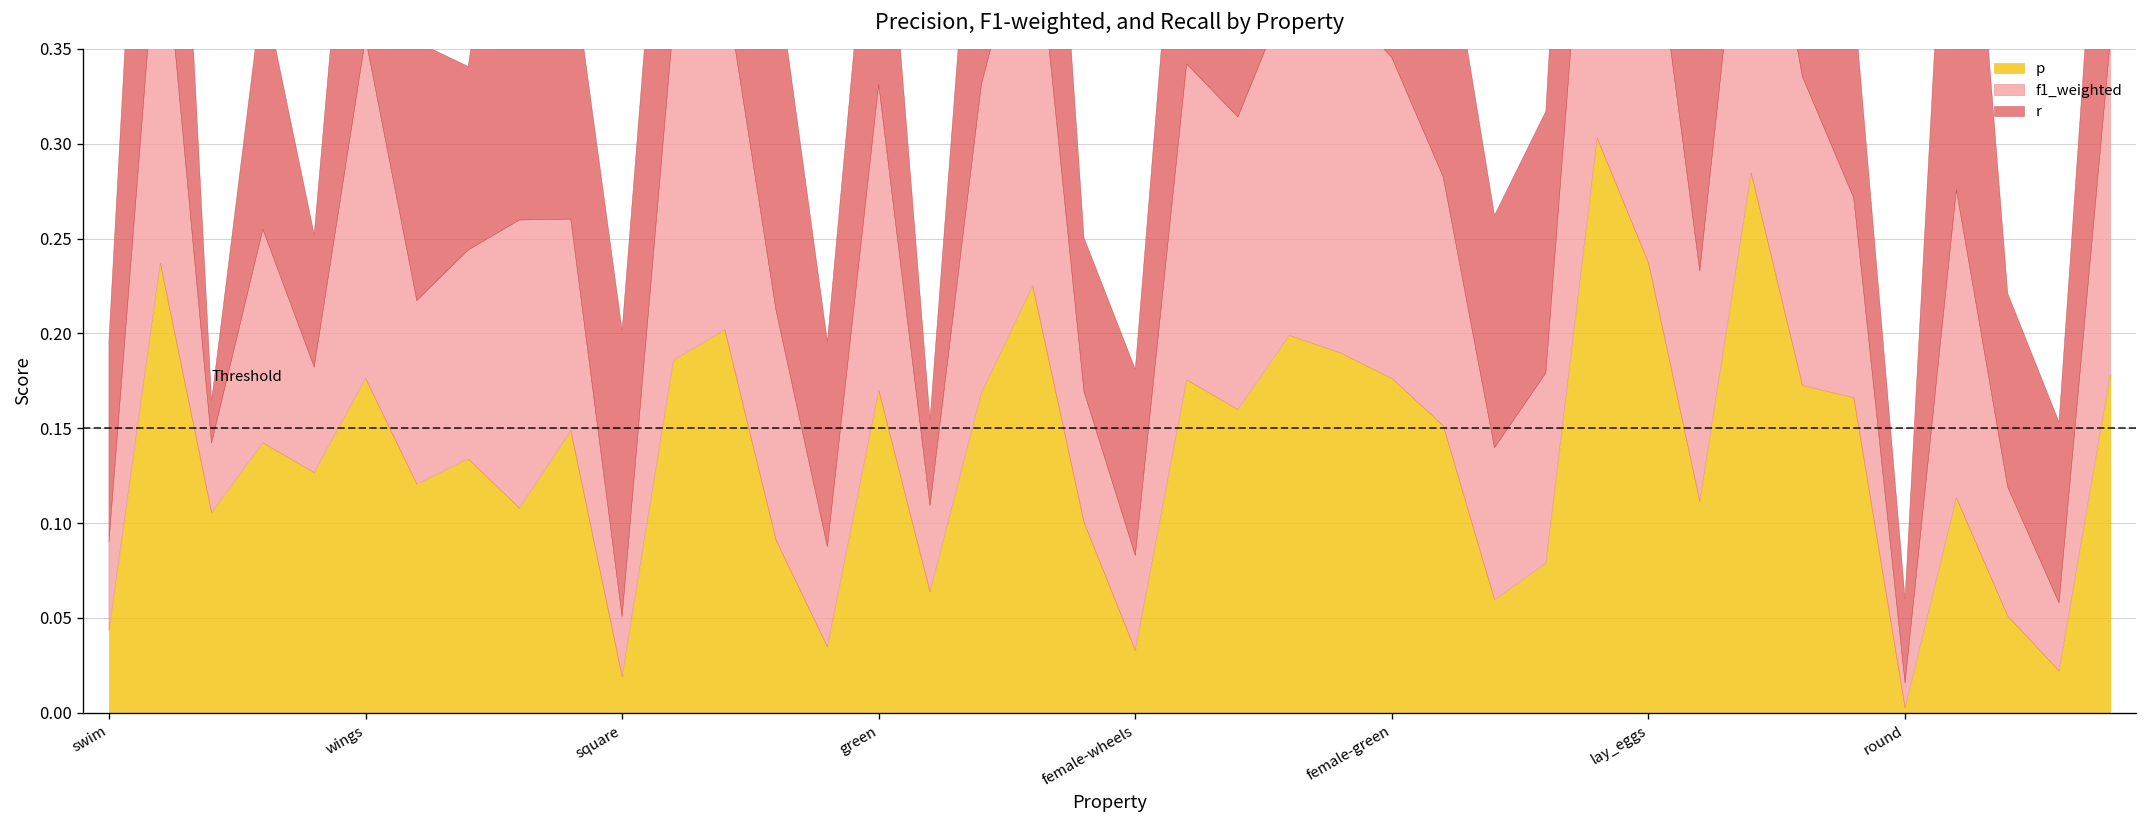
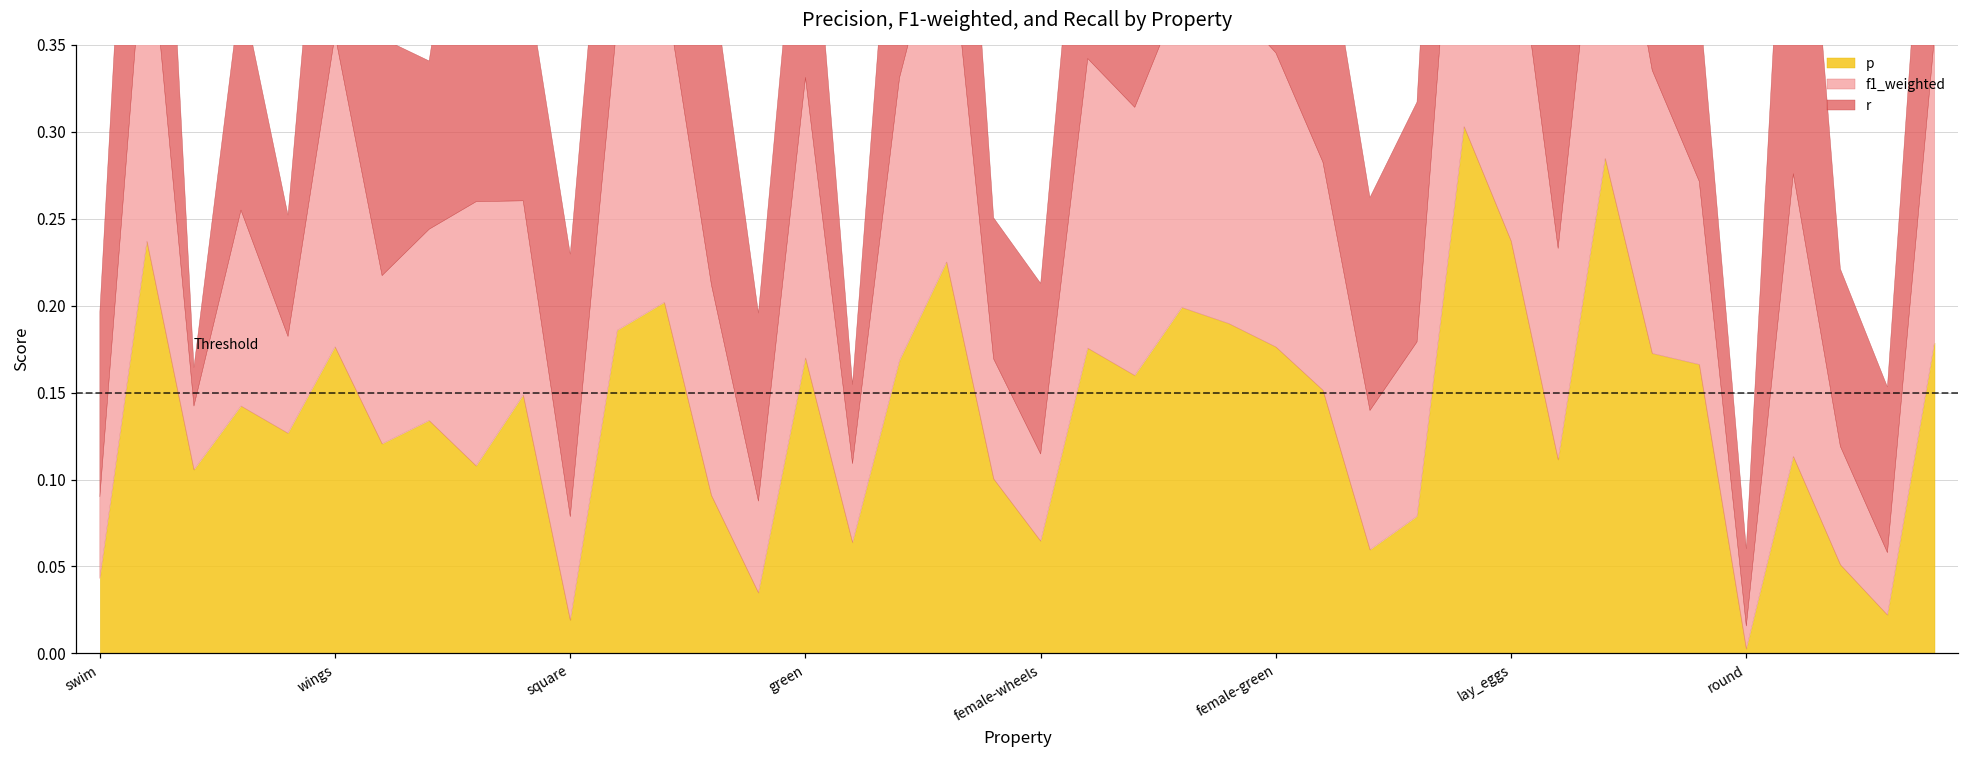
f1_weighted, square: 0.032 -> 0.060
p, female-wheels: 0.033 -> 0.065
